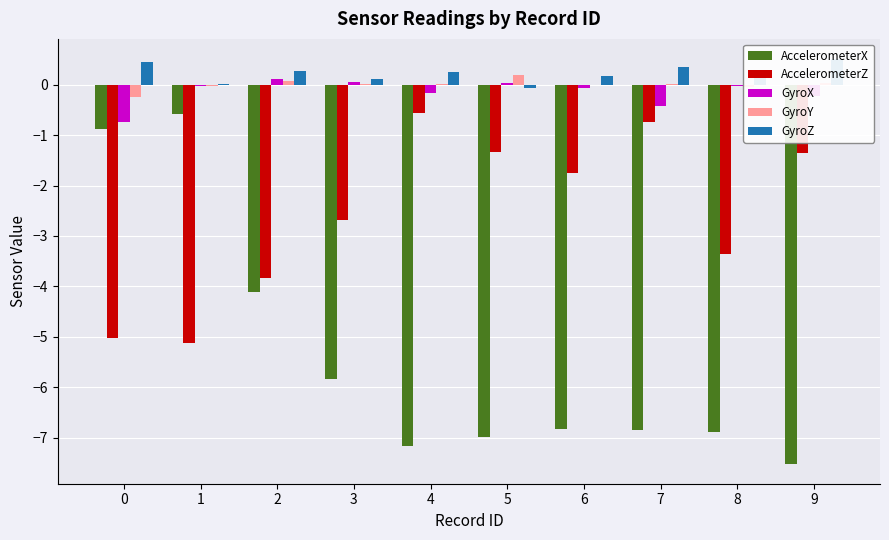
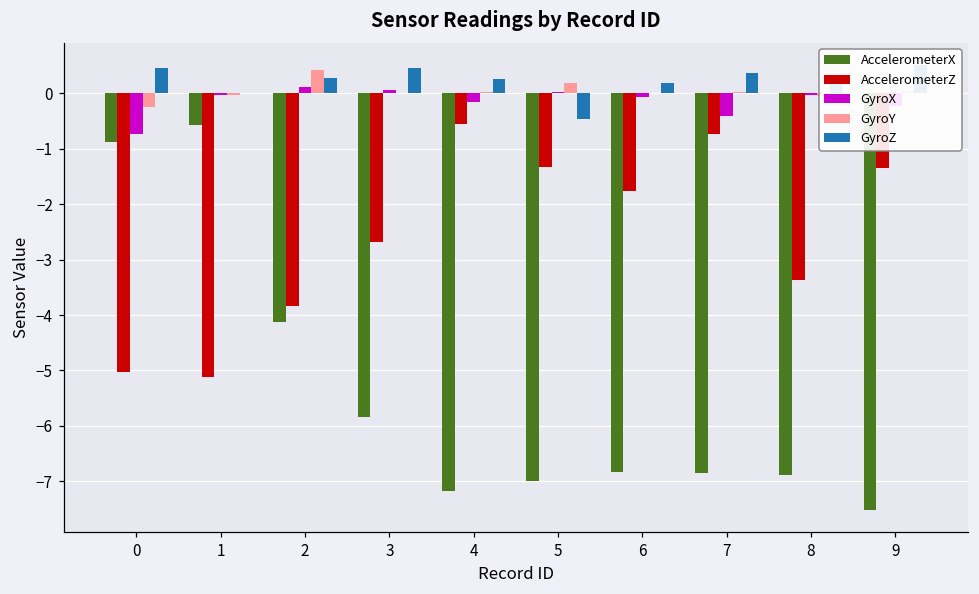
GyroY, 2: 0.1 -> 0.4
GyroZ, 3: 0.1 -> 0.5
GyroZ, 5: -0.1 -> -0.5
